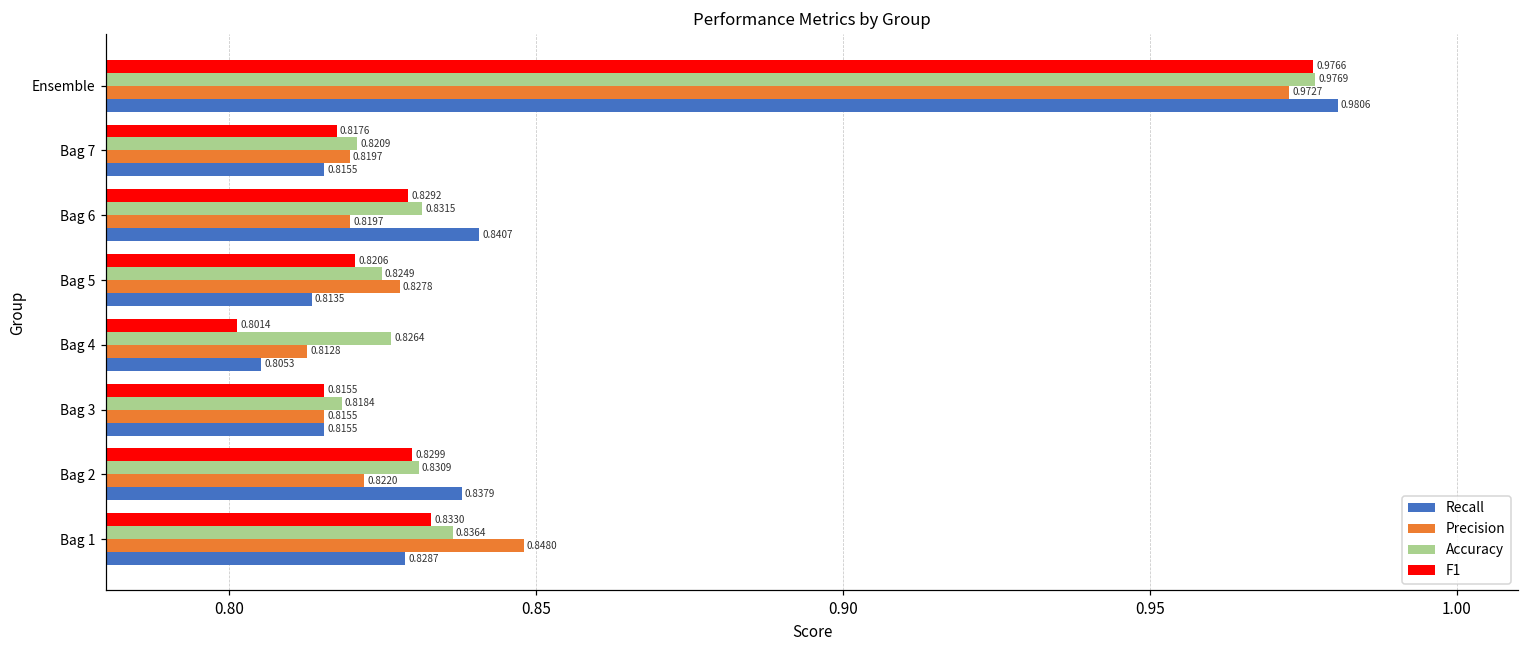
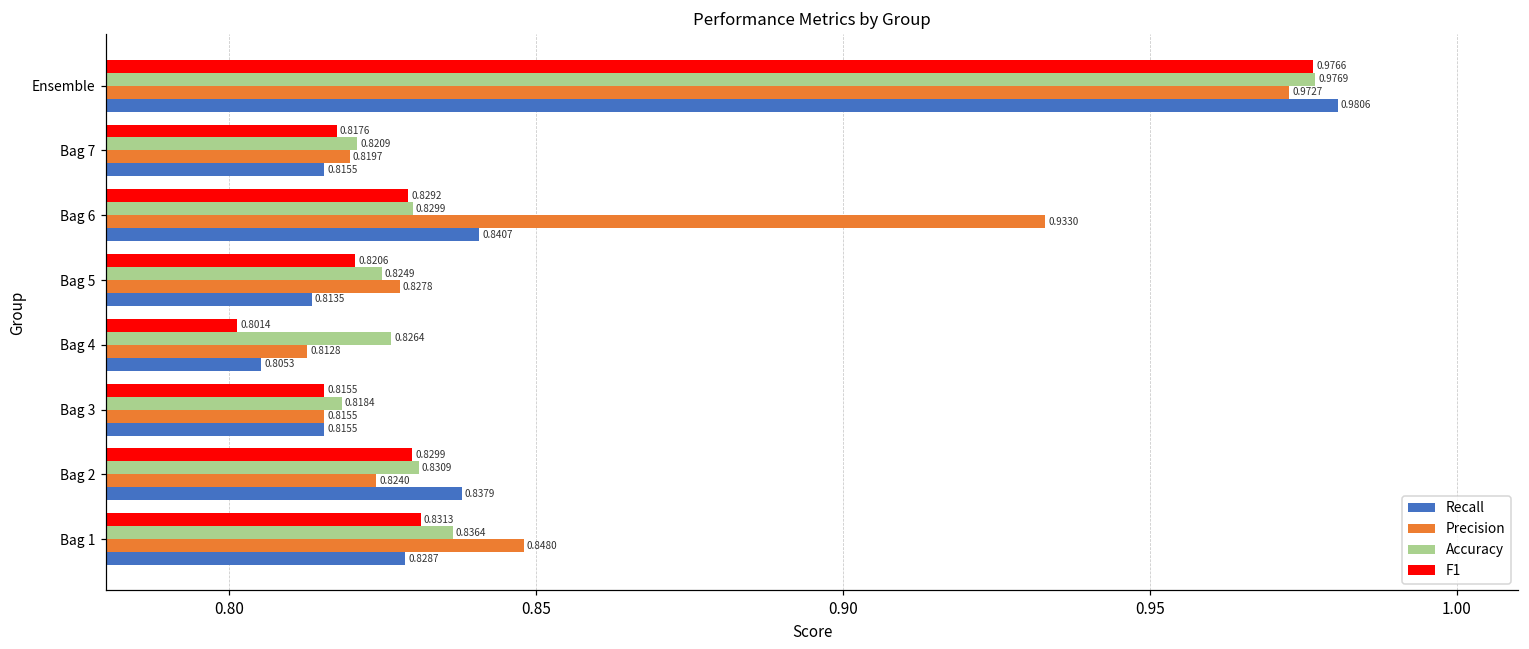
Accuracy, Bag 6: 0.8315 -> 0.8299
Precision, Bag 6: 0.8197 -> 0.9330
Precision, Bag 2: 0.8220 -> 0.8240
F1, Bag 1: 0.8330 -> 0.8313
